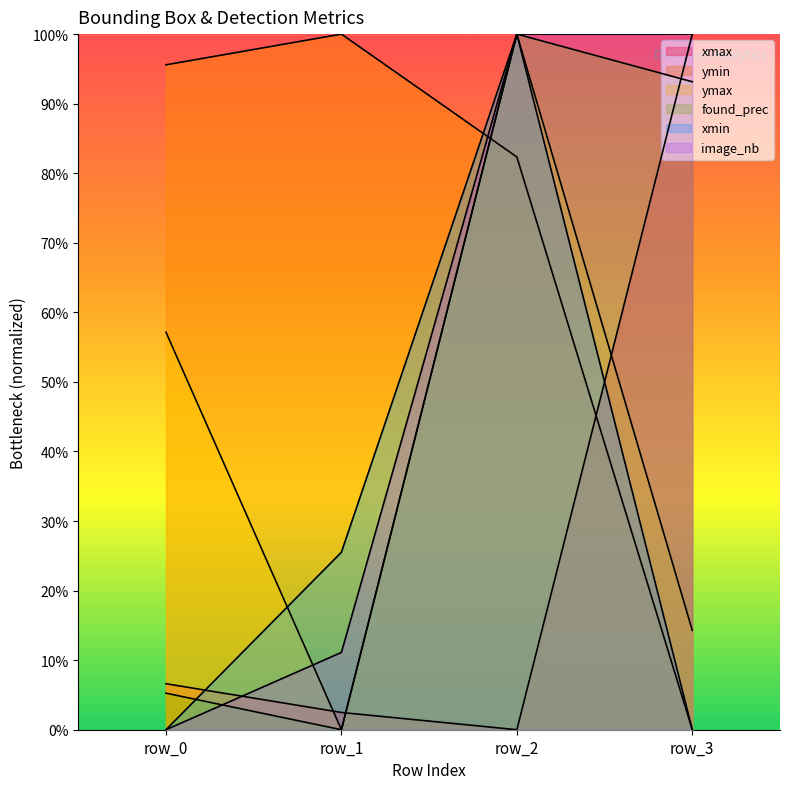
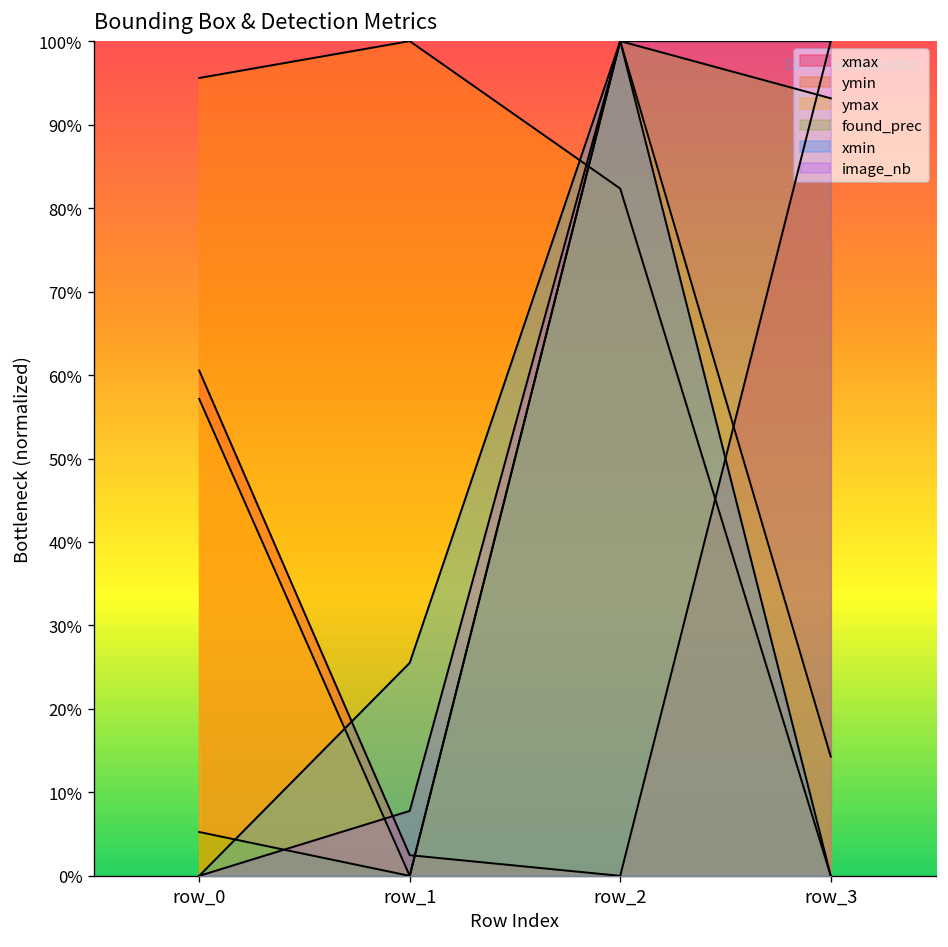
xmax, row_0: 7% -> 61%
image_nb, row_1: 11% -> 8%
